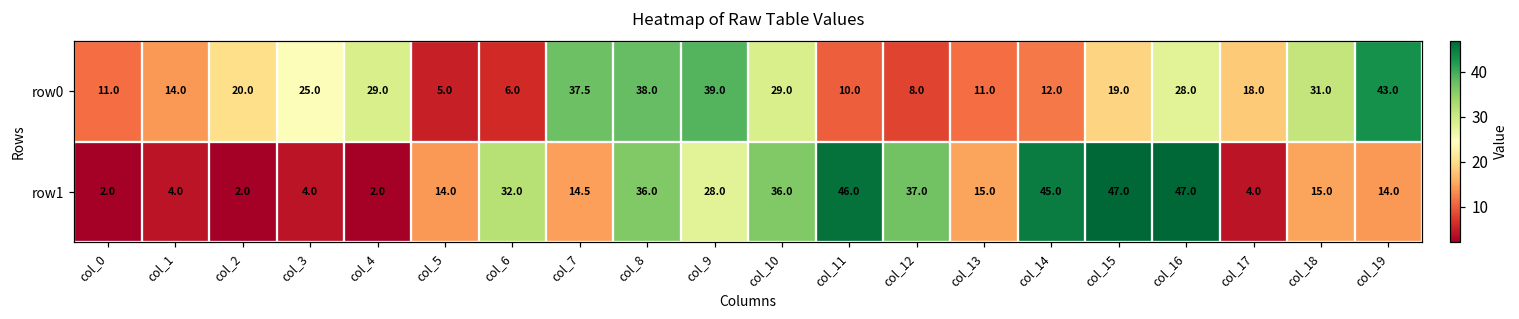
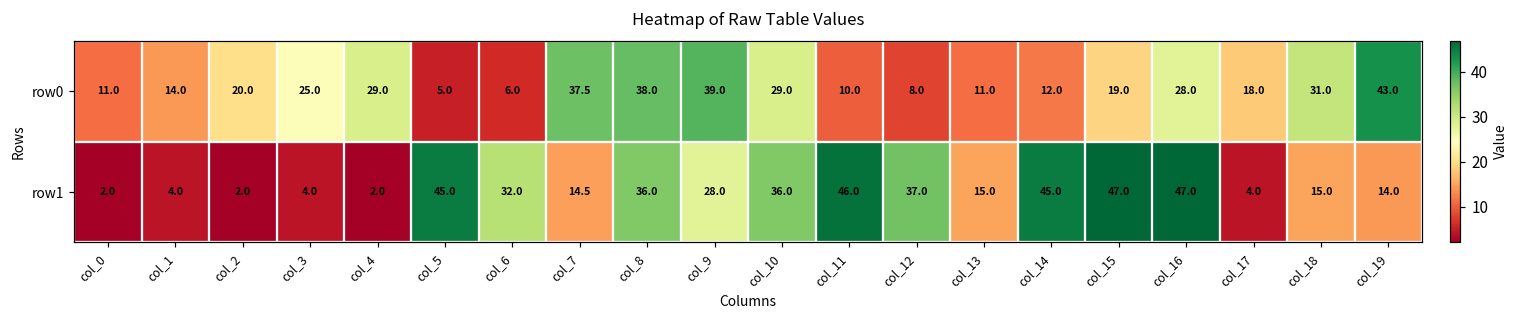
row1, col_5: 14.0 -> 45.0
